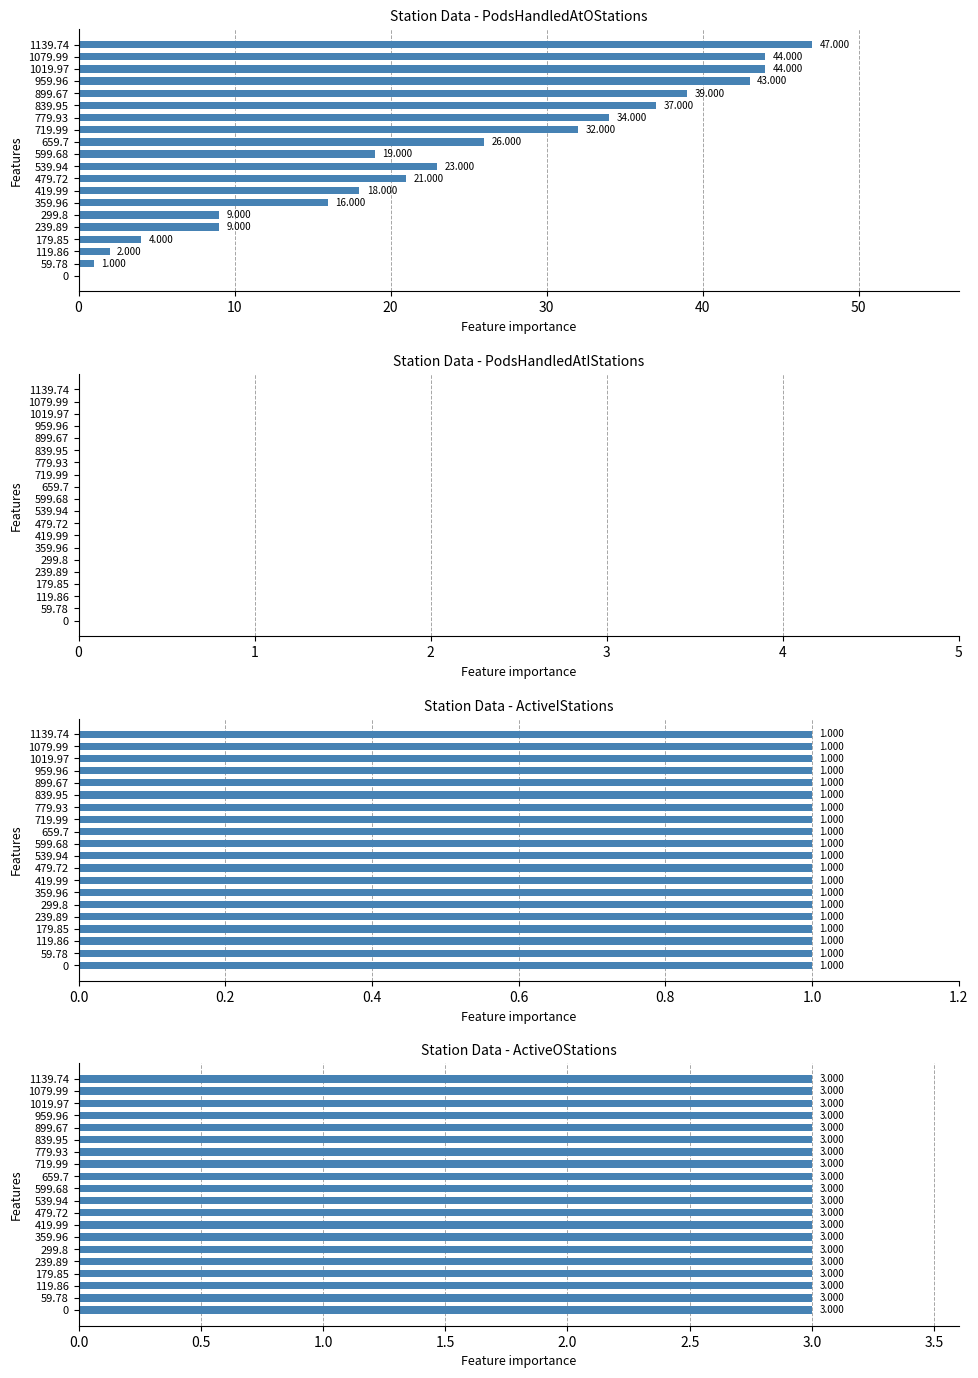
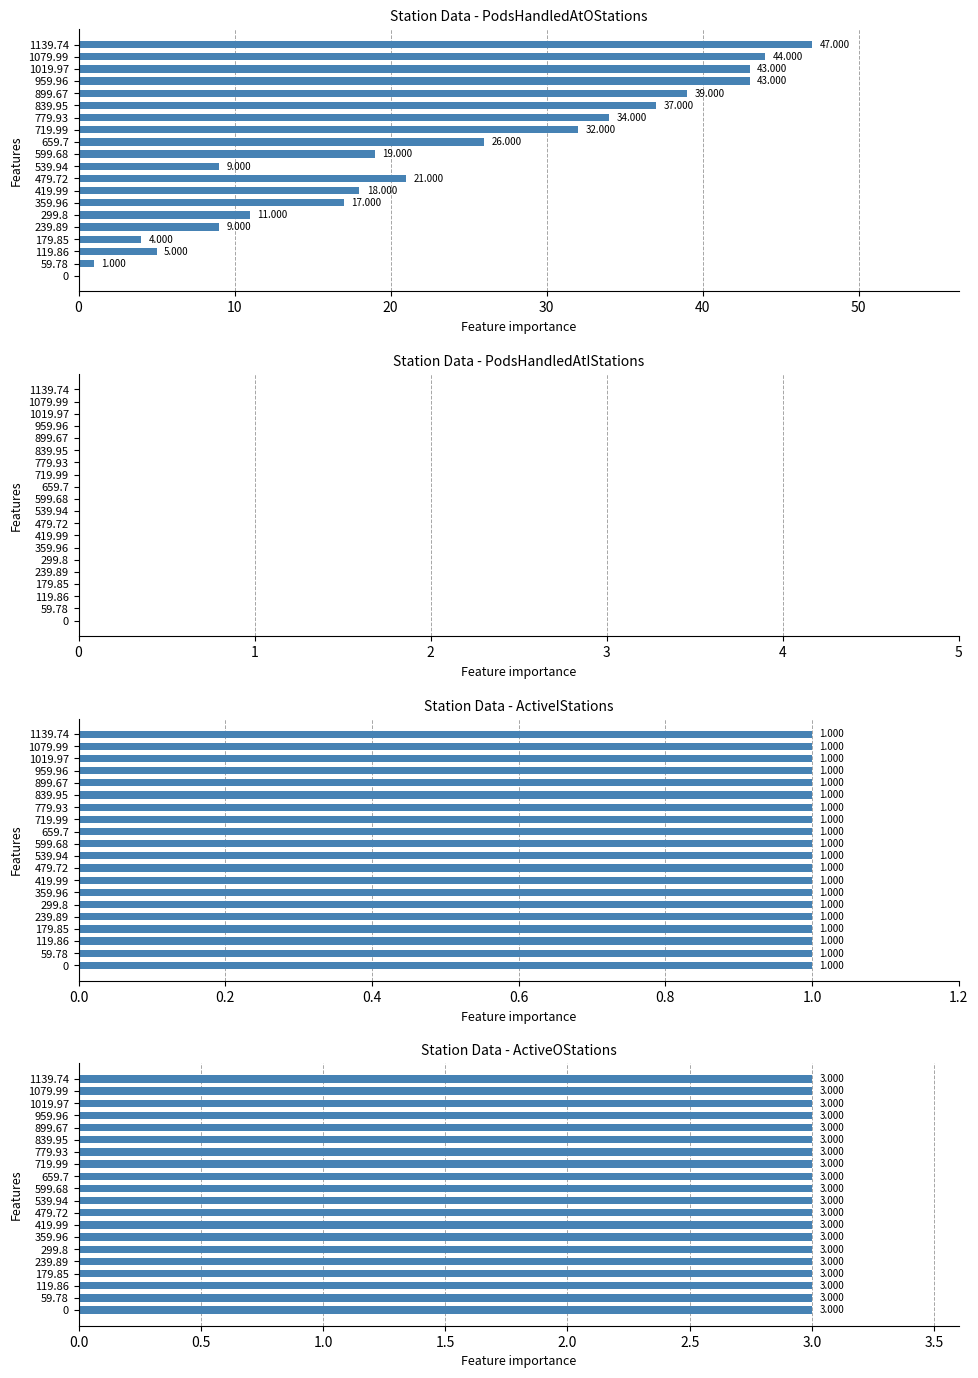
Station Data - PodsHandledAtOStations, 1019.97: 44.000 -> 43.000
Station Data - PodsHandledAtOStations, 539.94: 23.000 -> 9.000
Station Data - PodsHandledAtOStations, 359.96: 16.000 -> 17.000
Station Data - PodsHandledAtOStations, 299.8: 9.000 -> 11.000
Station Data - PodsHandledAtOStations, 119.86: 2.000 -> 5.000
